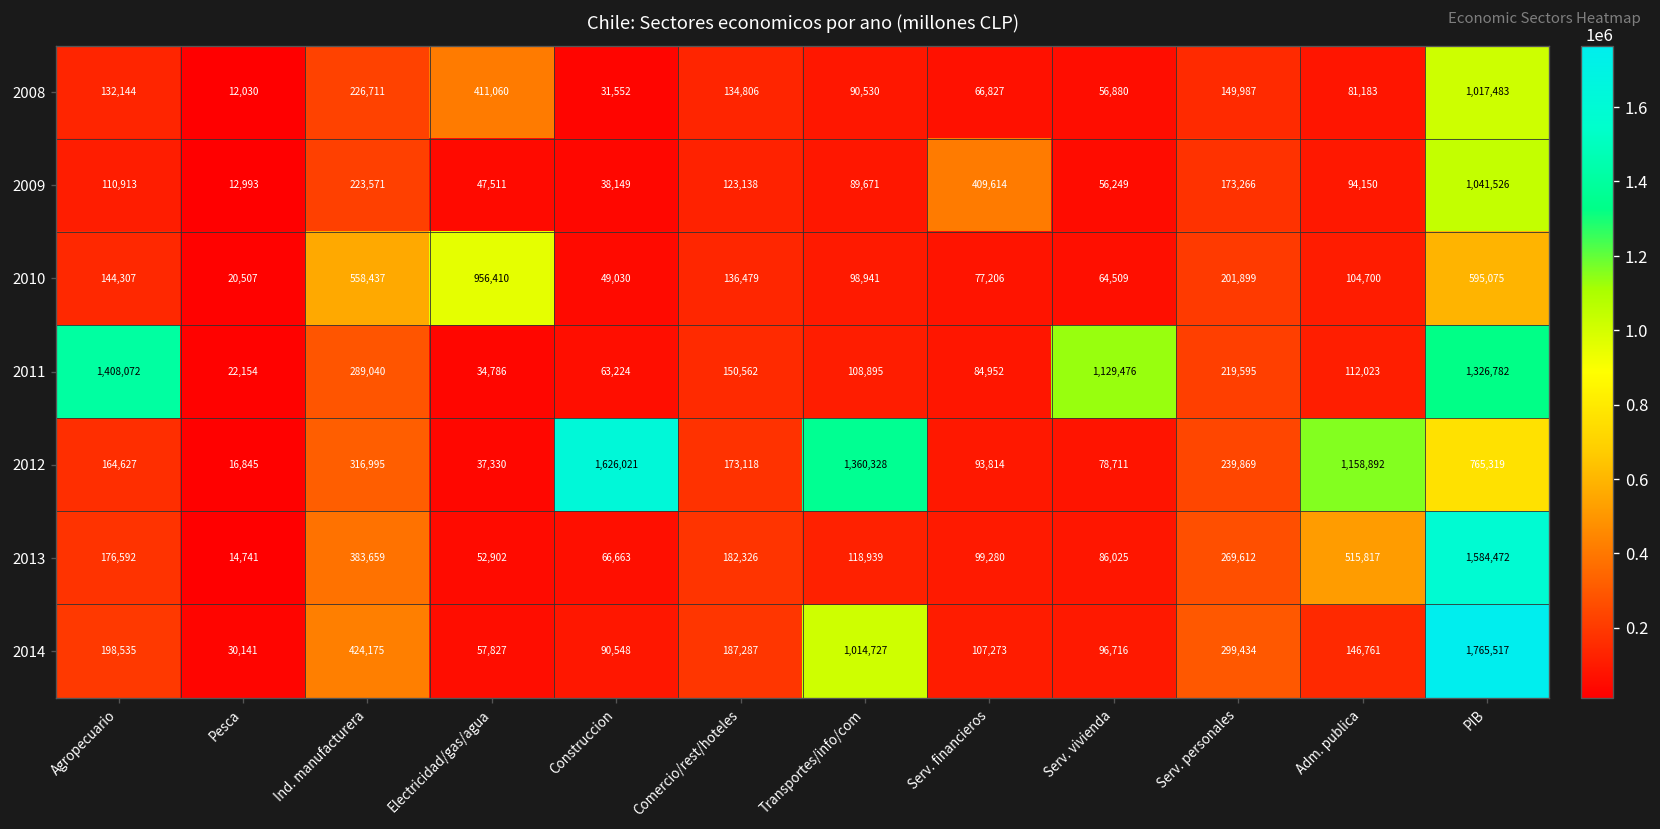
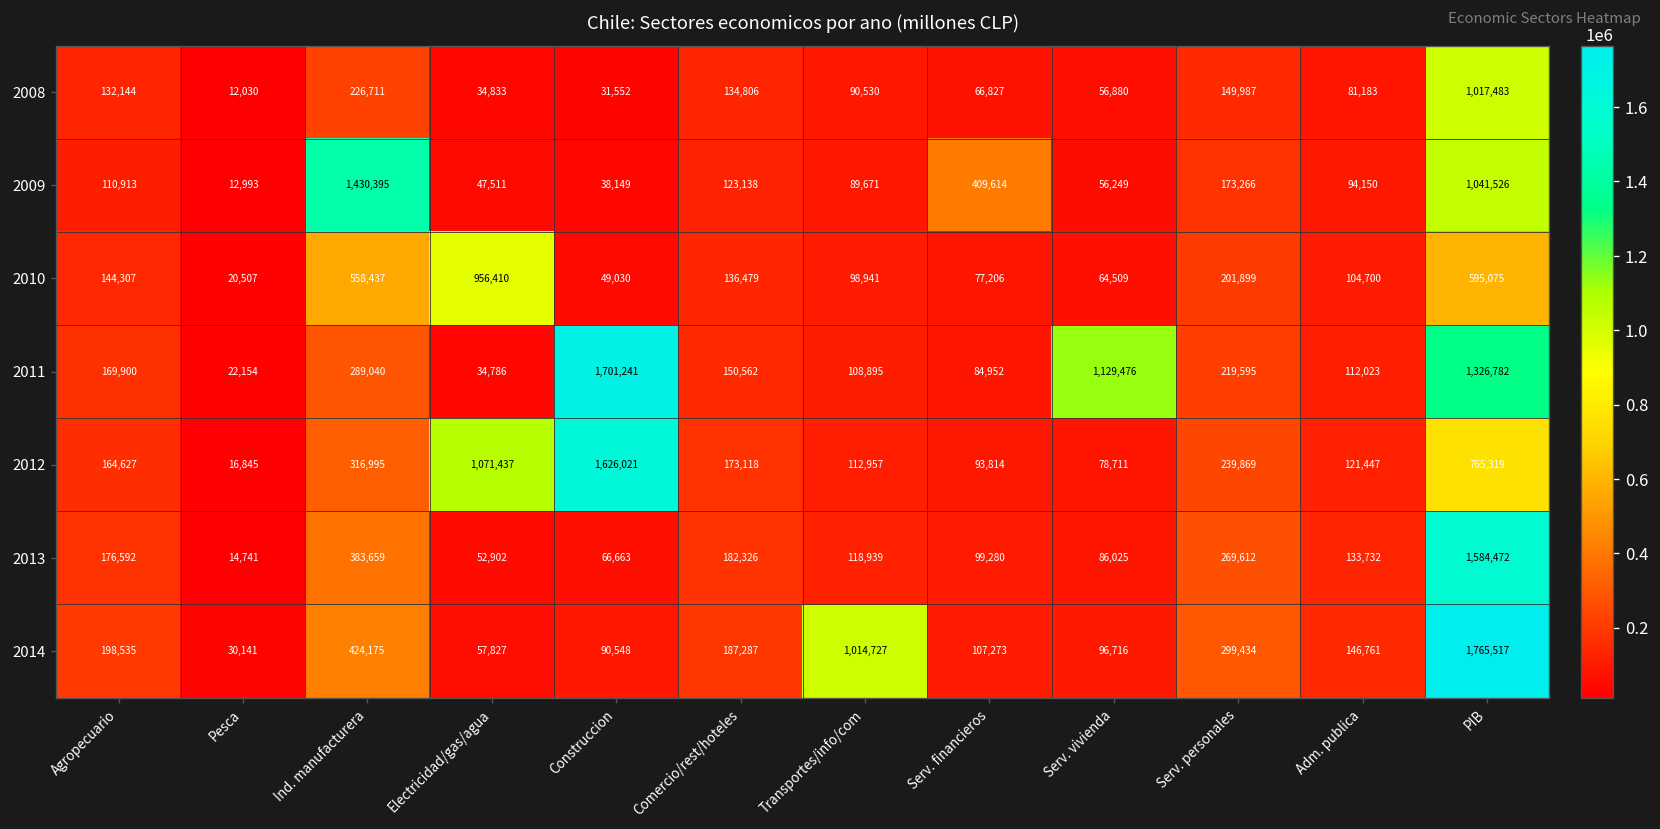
2008, Electricidad/gas/agua: 411,060 -> 34,833
2009, Ind. manufacturera: 223,571 -> 1,430,395
2011, Agropecuario: 1,408,072 -> 169,900
2011, Construccion: 63,224 -> 1,701,241
2012, Electricidad/gas/agua: 37,330 -> 1,071,437
2012, Transportes/info/com: 1,360,328 -> 112,957
2012, Adm. publica: 1,158,892 -> 121,447
2013, Adm. publica: 515,817 -> 133,732
